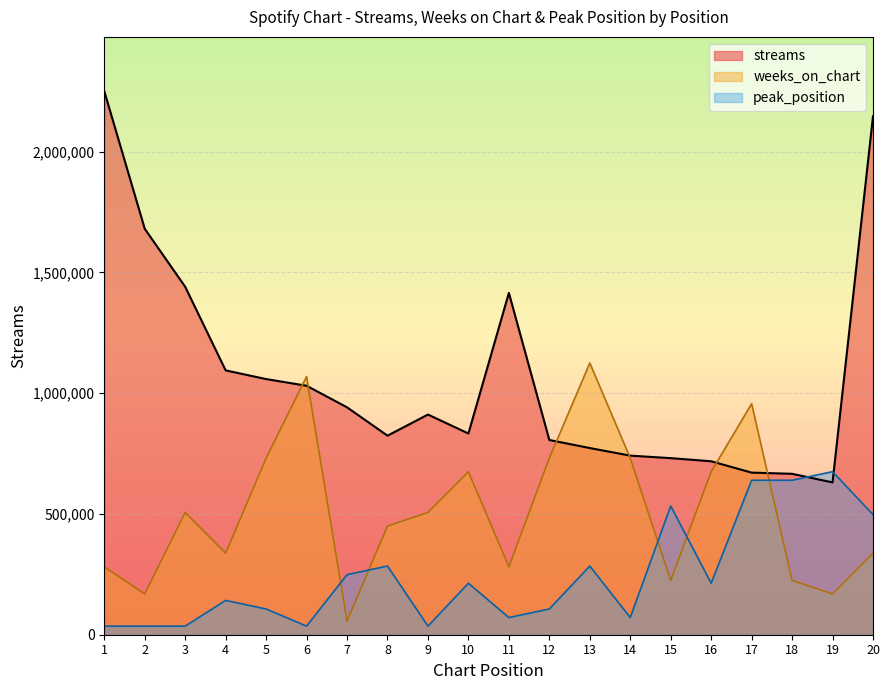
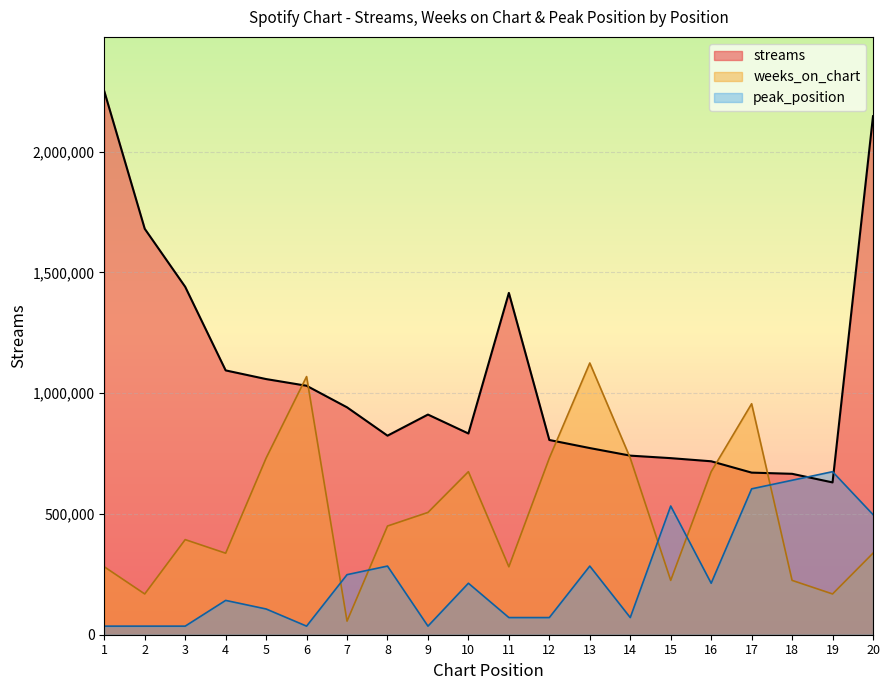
weeks_on_chart, 3: 510,000 -> 390,000
peak_position, 12: 110,000 -> 70,000
peak_position, 17: 640,000 -> 600,000
